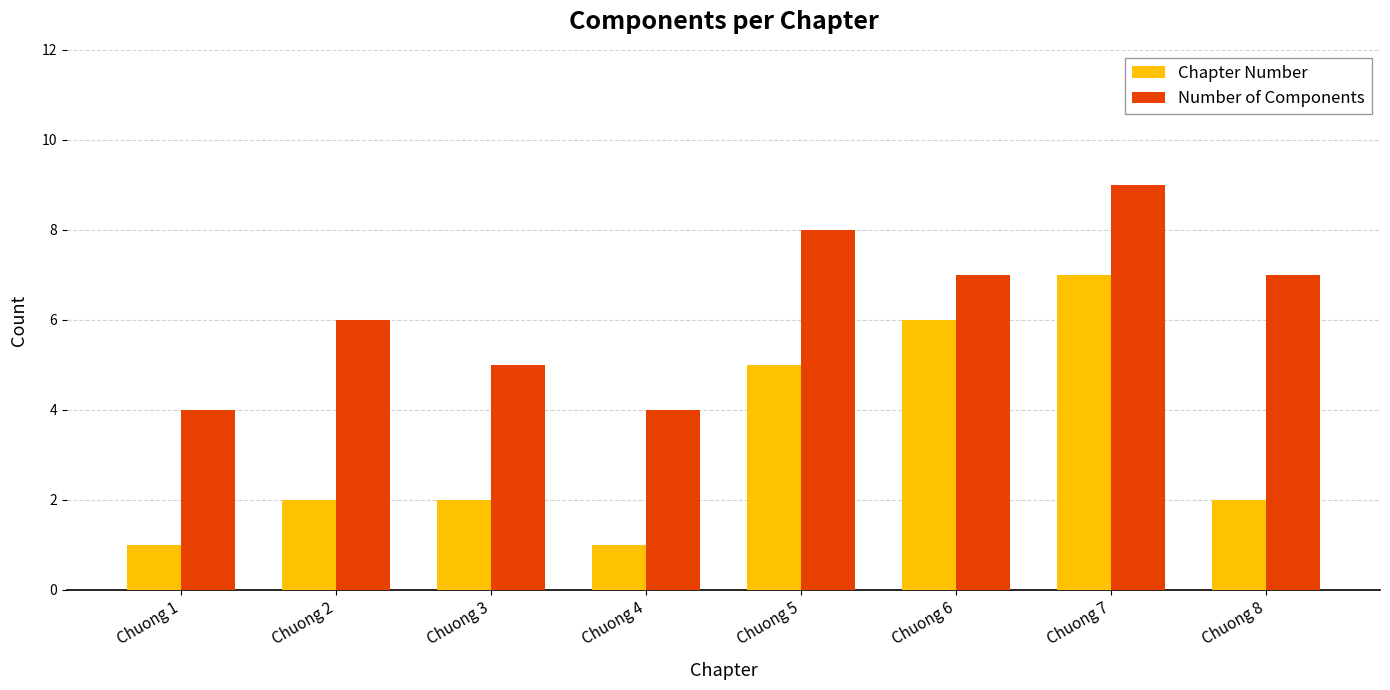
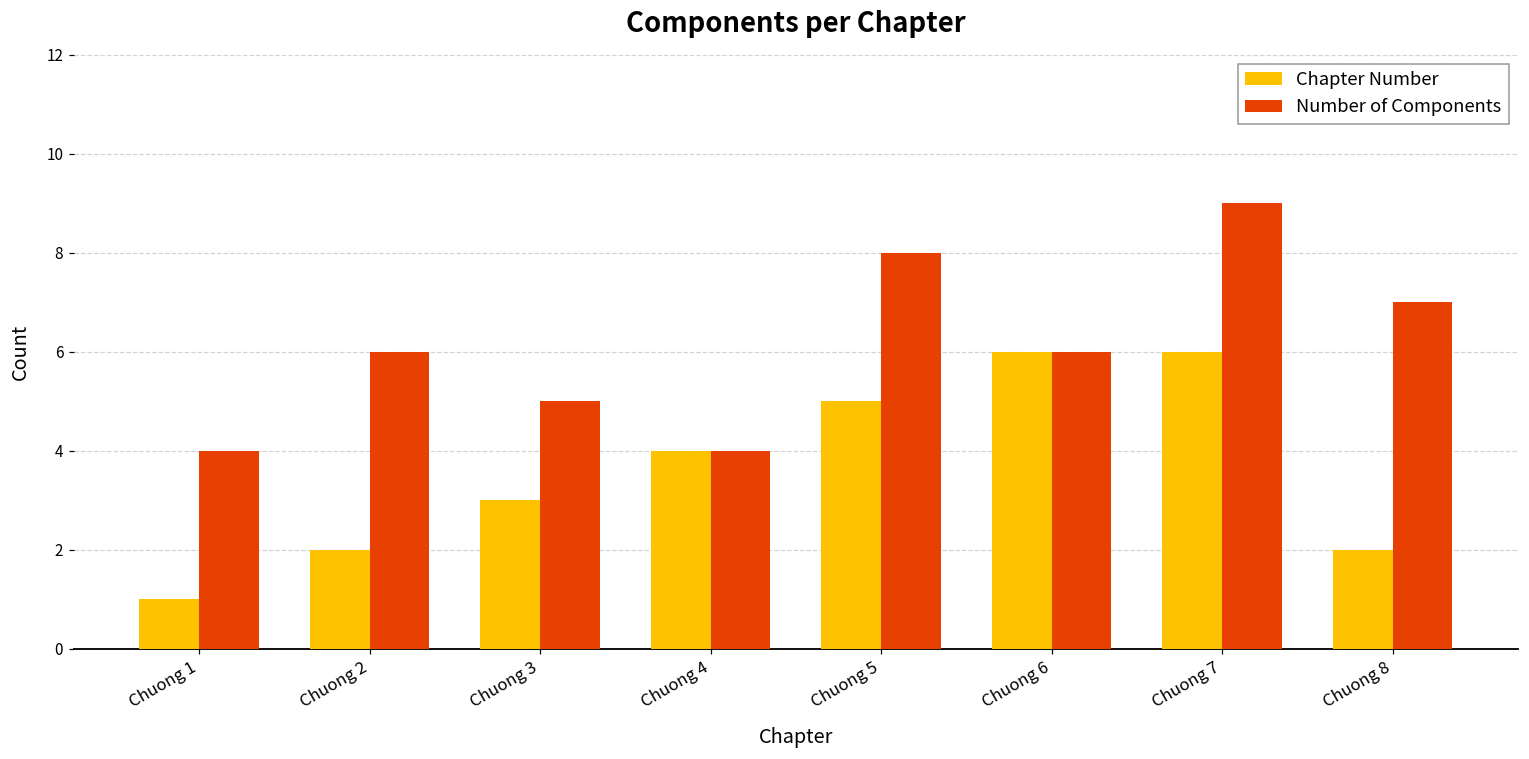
Chapter Number, Chuong 3: 2 -> 3
Chapter Number, Chuong 4: 1 -> 4
Number of Components, Chuong 6: 7 -> 6
Chapter Number, Chuong 7: 7 -> 6
